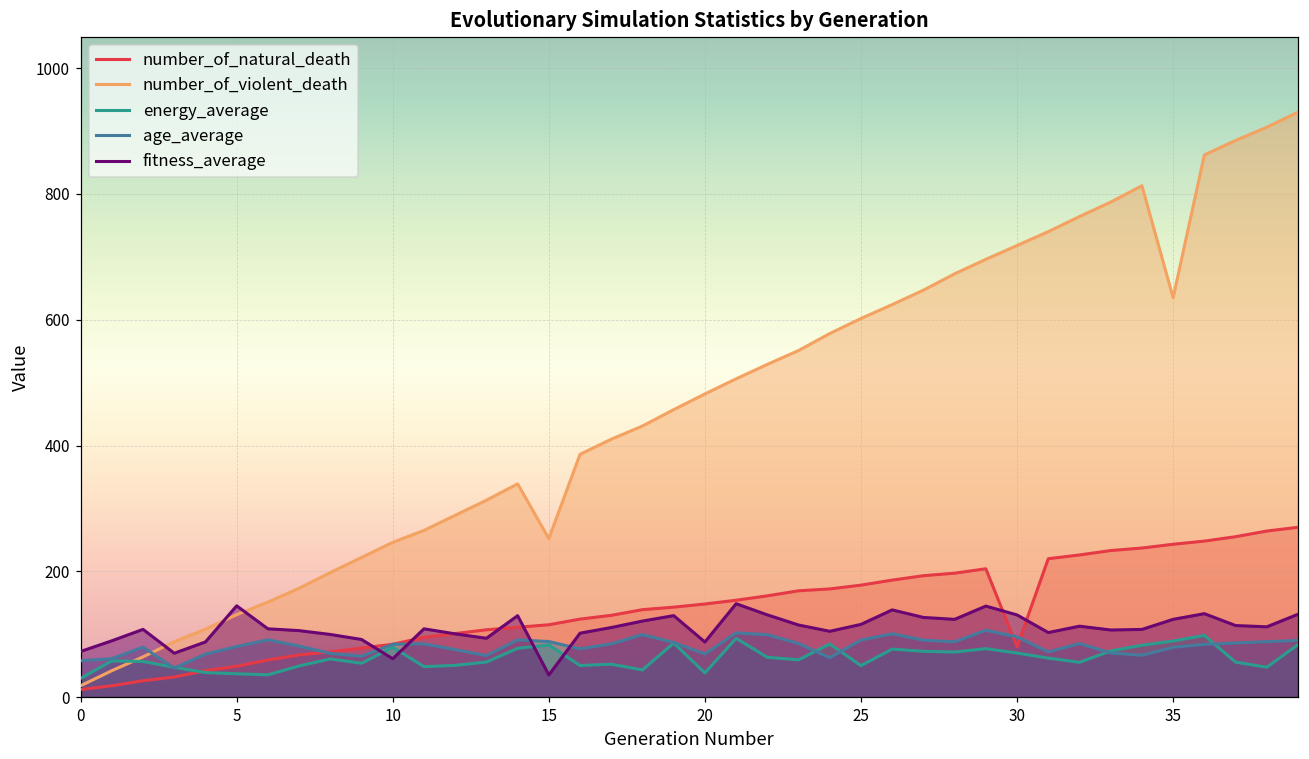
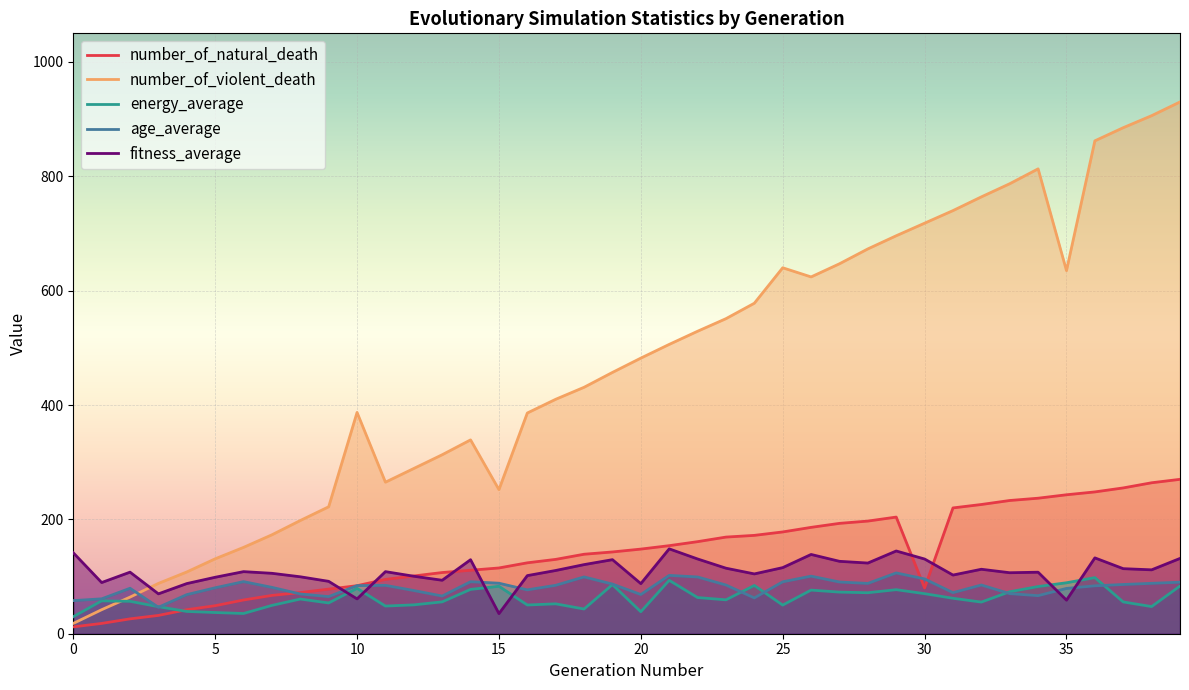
fitness_average, 0: 70 -> 140
fitness_average, 5: 150 -> 100
number_of_violent_death, 10: 250 -> 390
number_of_violent_death, 25: 600 -> 640
fitness_average, 35: 120 -> 60
